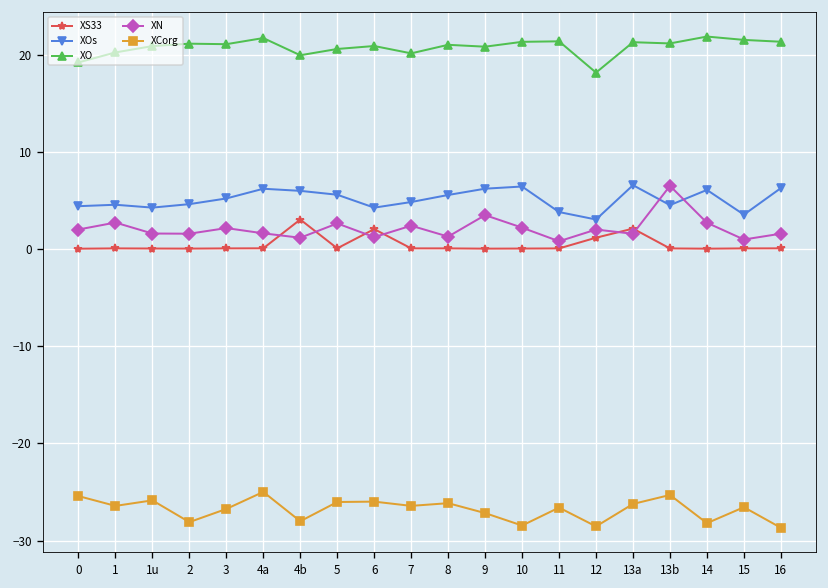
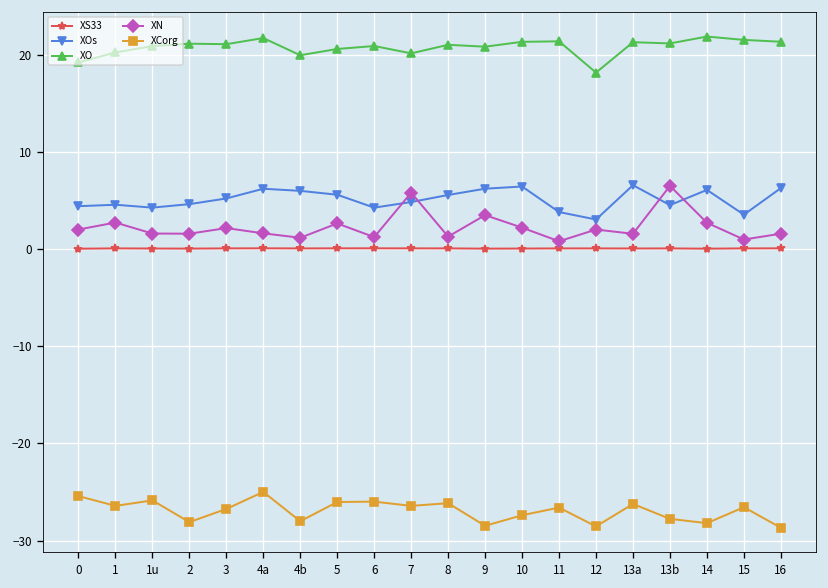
XS33, 4b: 3 -> 0
XS33, 6: 2 -> 0
XN, 7: 2 -> 6
XCorg, 9: -27 -> -28
XCorg, 10: -28 -> -27
XS33, 12: 1 -> 0
XS33, 13a: 2 -> 0
XCorg, 13b: -25 -> -28
